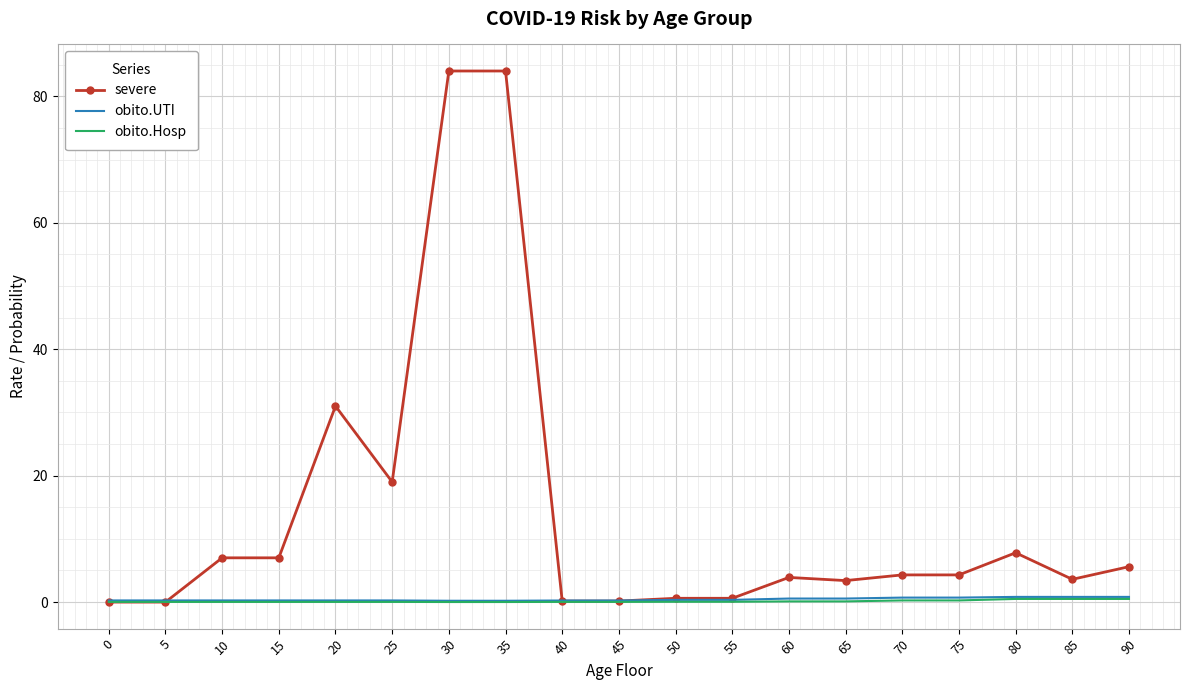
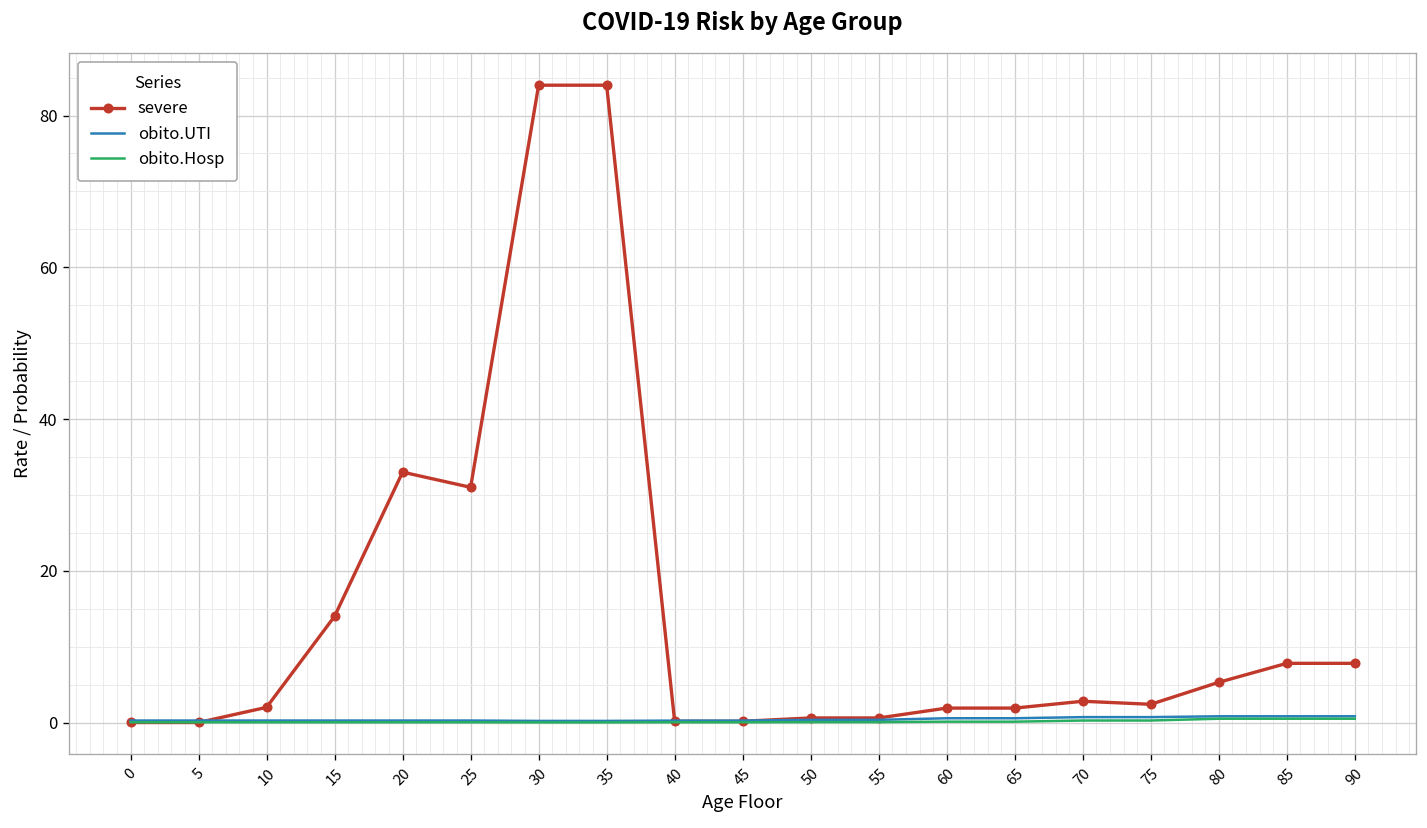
severe, 10: 7 -> 2
severe, 15: 7 -> 14
severe, 20: 31 -> 33
severe, 25: 19 -> 31
severe, 60: 4 -> 2
severe, 65: 3 -> 2
severe, 70: 4 -> 3
severe, 75: 4 -> 2
severe, 80: 8 -> 5
severe, 85: 4 -> 8
severe, 90: 6 -> 8
